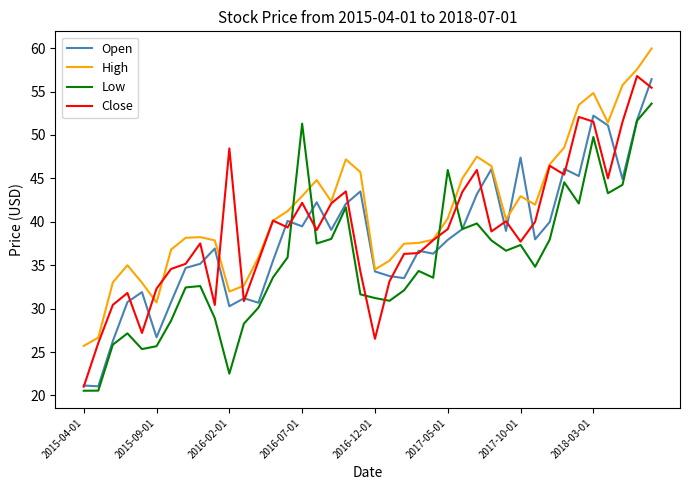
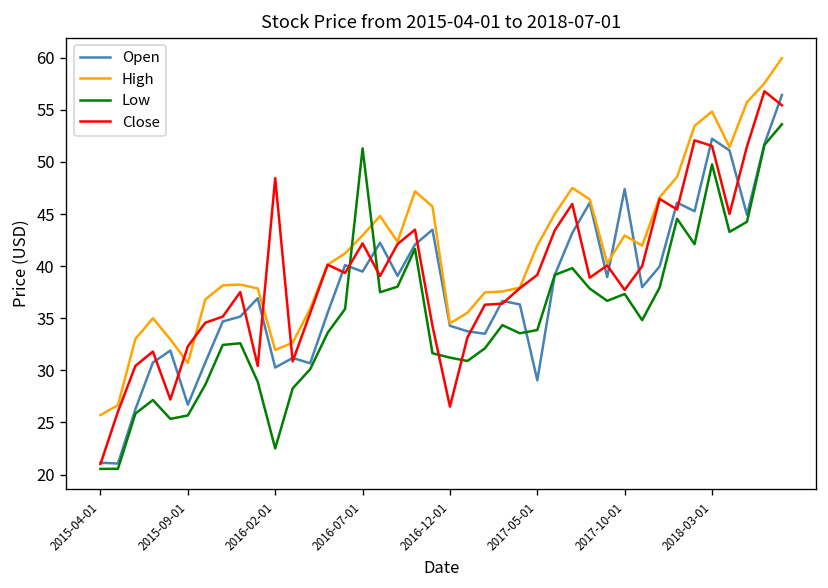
Open, 2017-05-01: 38 -> 29
High, 2017-05-01: 40 -> 42
Low, 2017-05-01: 46 -> 34
